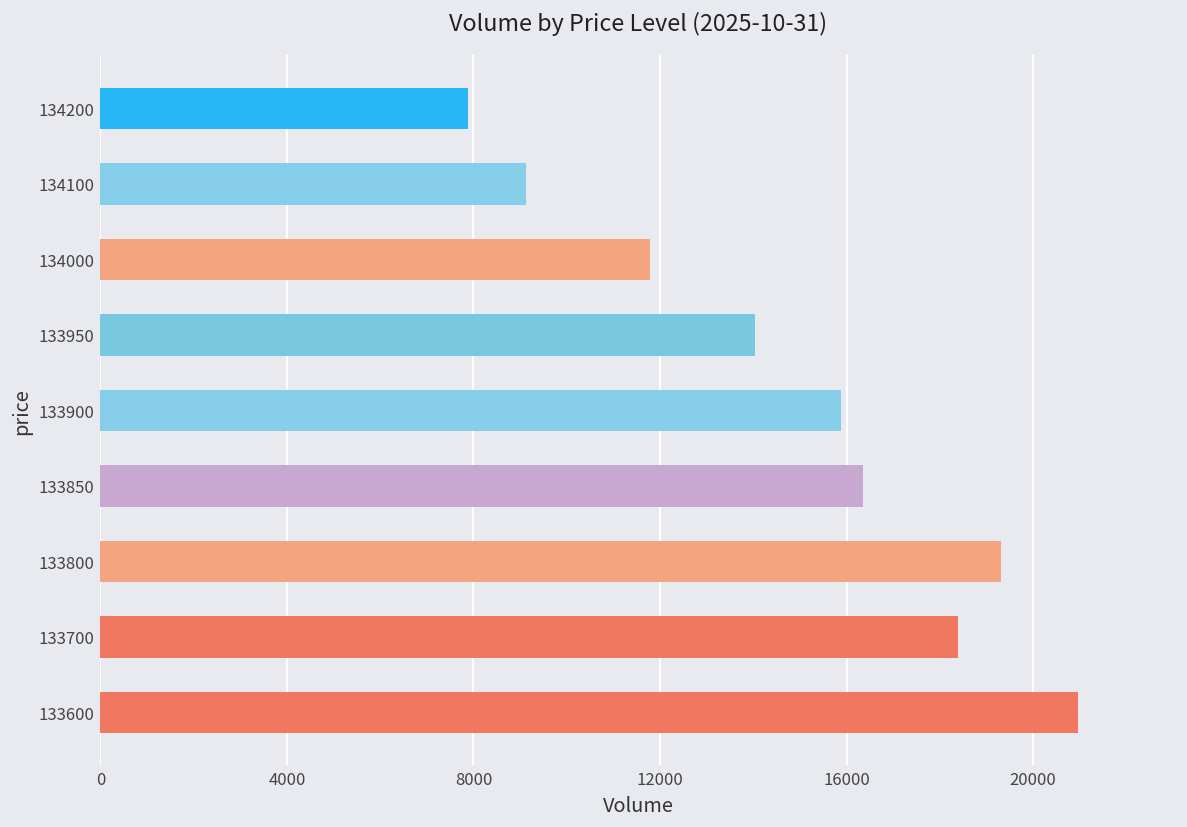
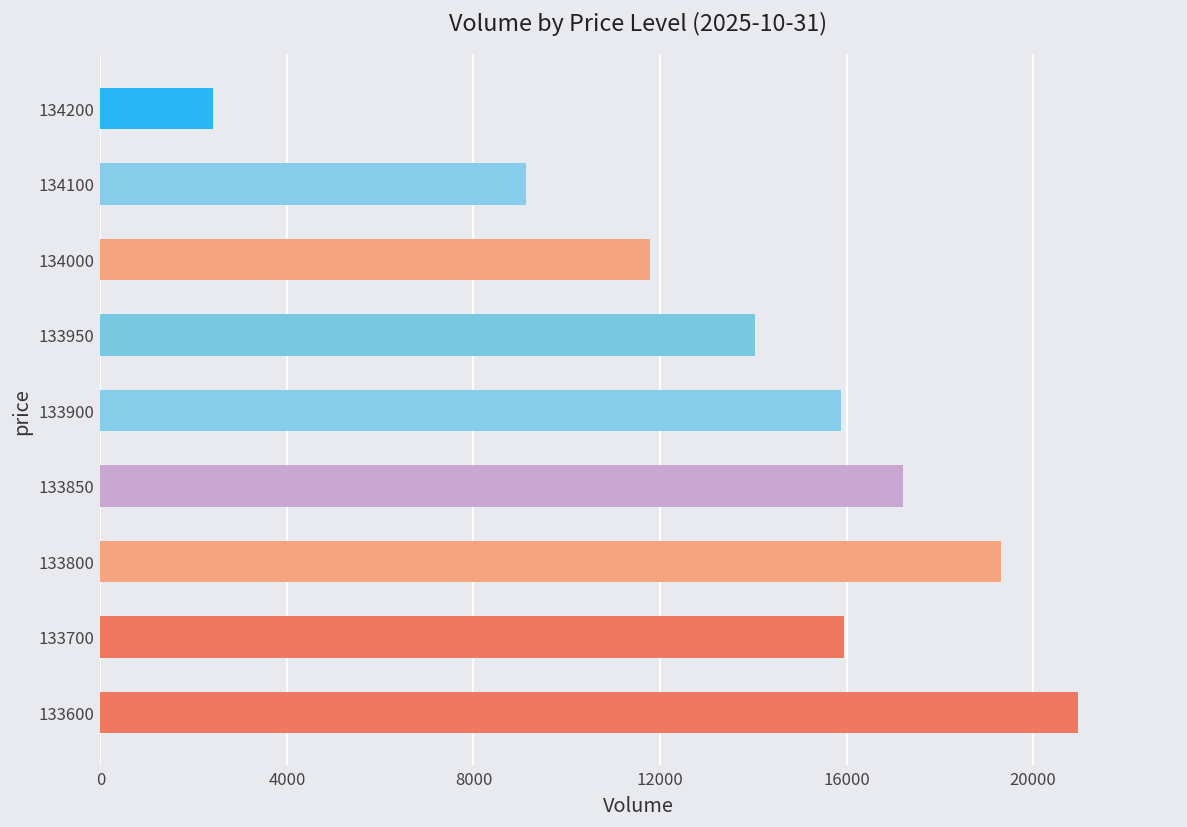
134200: 7900 -> 2400
133850: 16400 -> 17200
133700: 18400 -> 15900
